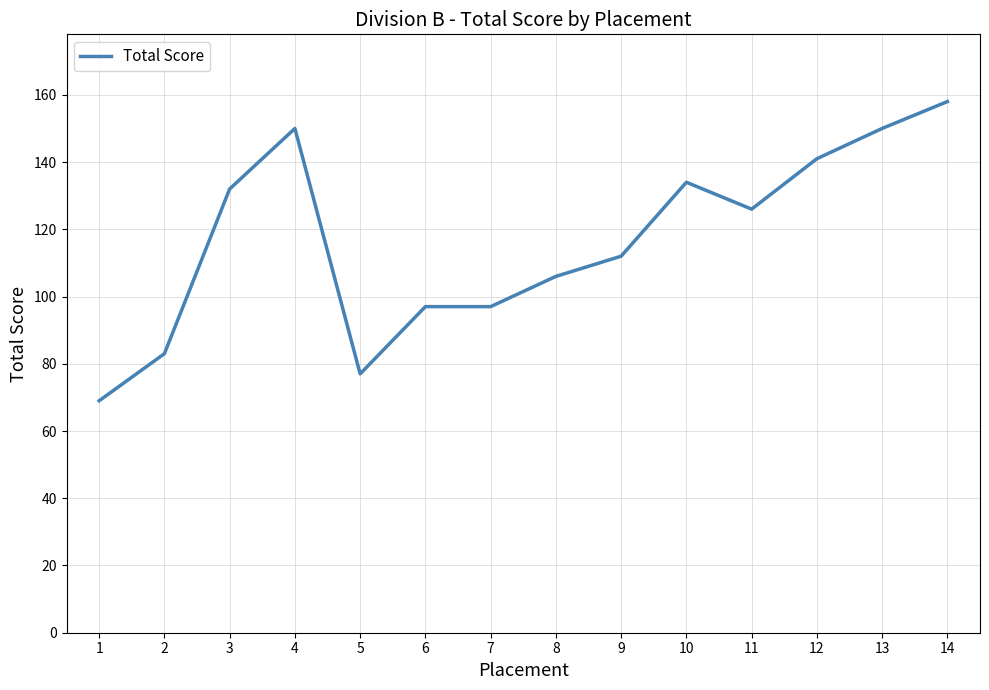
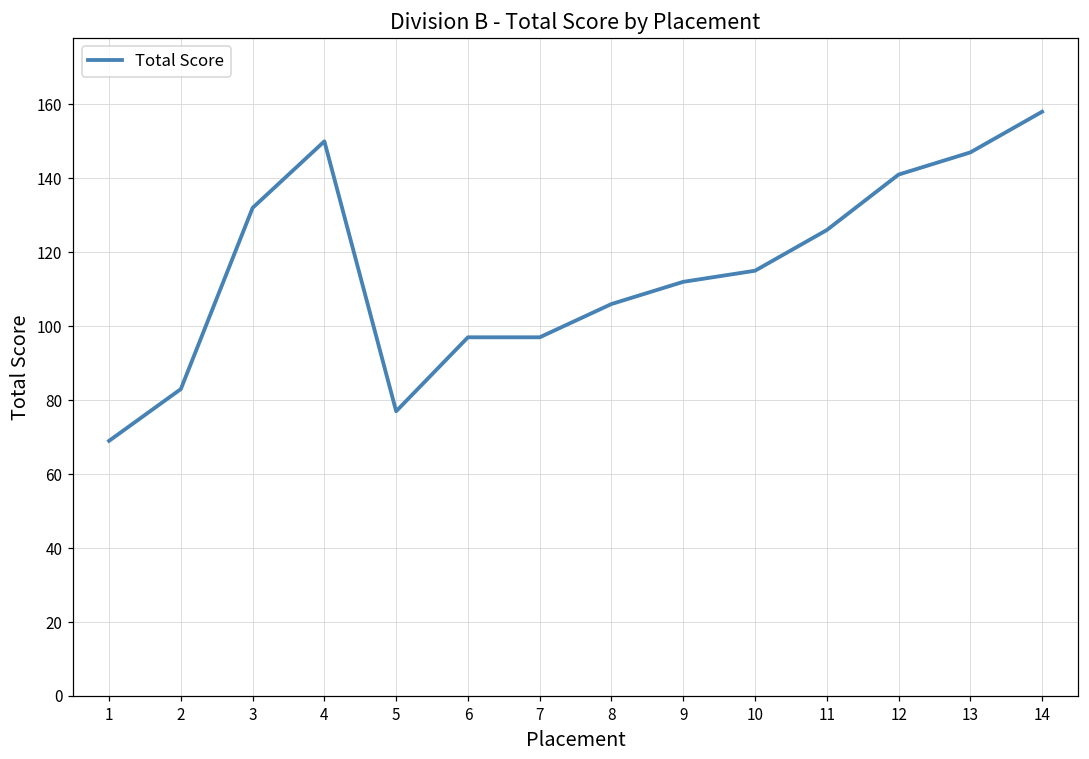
10: 134 -> 115
13: 150 -> 147
